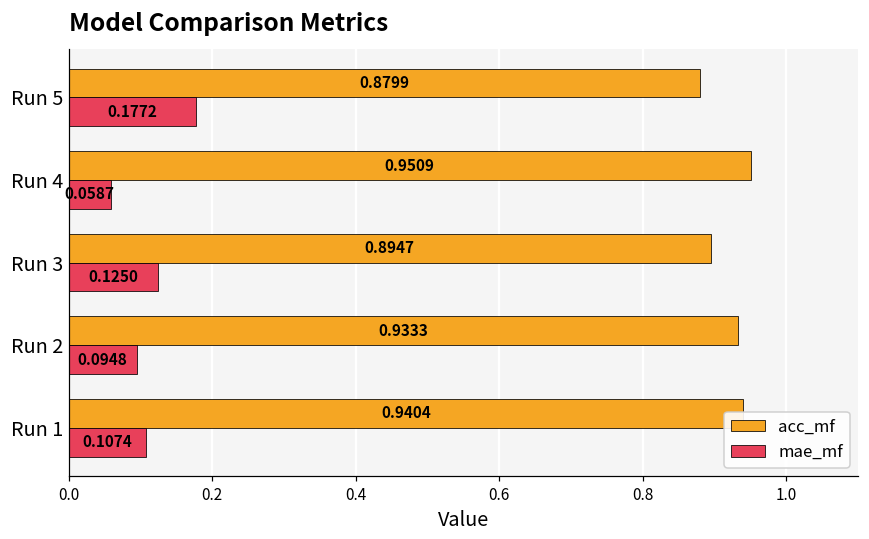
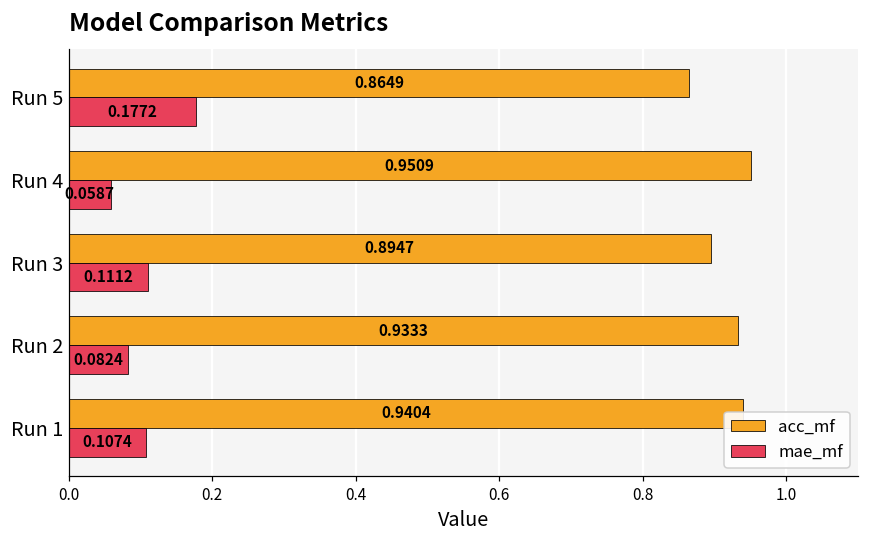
acc_mf, Run 5: 0.8799 -> 0.8649
mae_mf, Run 3: 0.1250 -> 0.1112
mae_mf, Run 2: 0.0948 -> 0.0824
